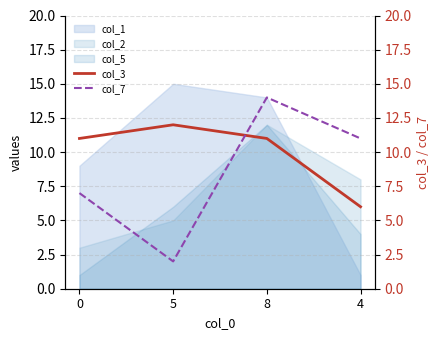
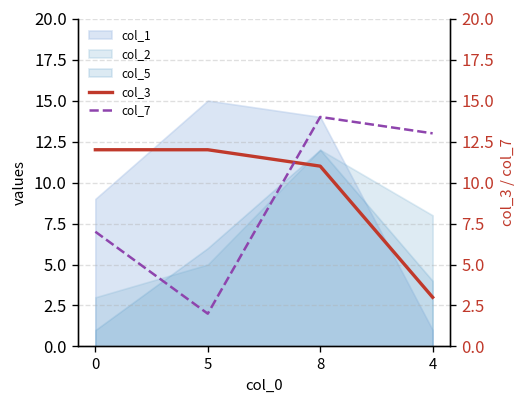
col_3, 0: 11 -> 12
col_3, 4: 6 -> 3
col_7, 4: 11 -> 13
